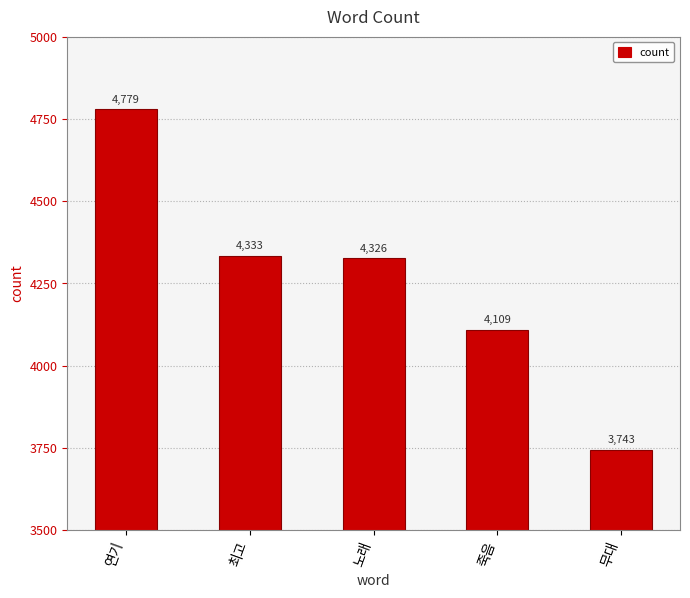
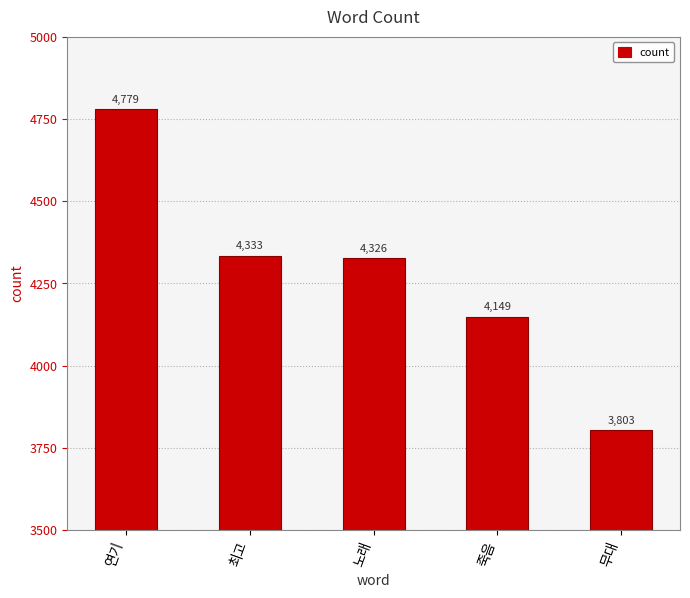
죽음: 4,109 -> 4,149
무대: 3,743 -> 3,803
